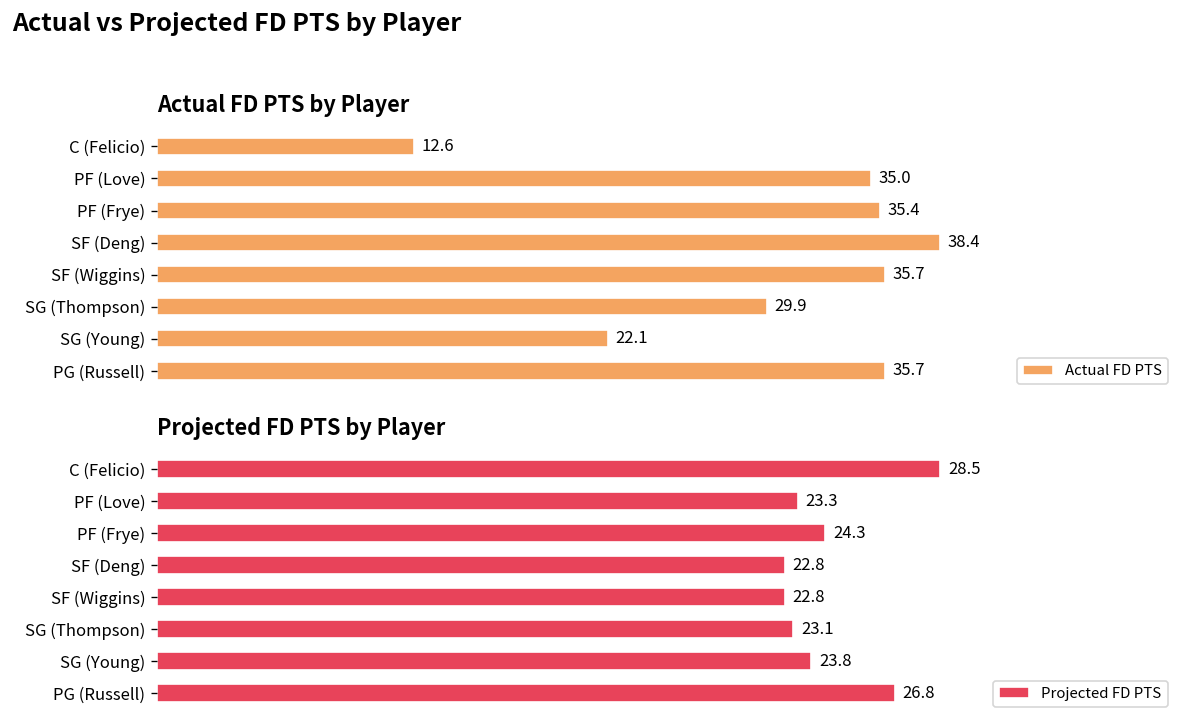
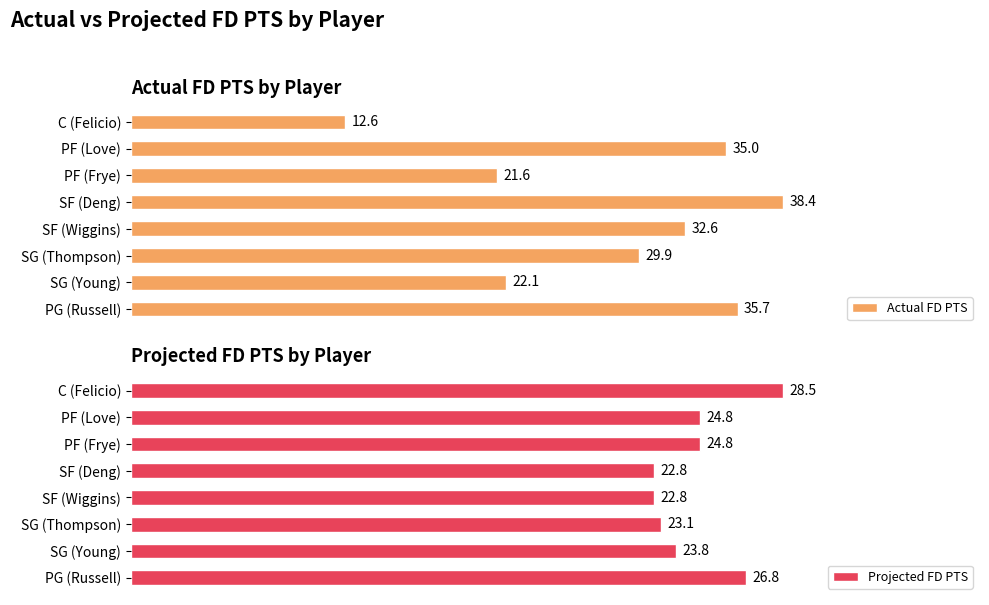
Actual FD PTS by Player, PF (Frye): 35.4 -> 21.6
Actual FD PTS by Player, SF (Wiggins): 35.7 -> 32.6
Projected FD PTS by Player, PF (Love): 23.3 -> 24.8
Projected FD PTS by Player, PF (Frye): 24.3 -> 24.8
